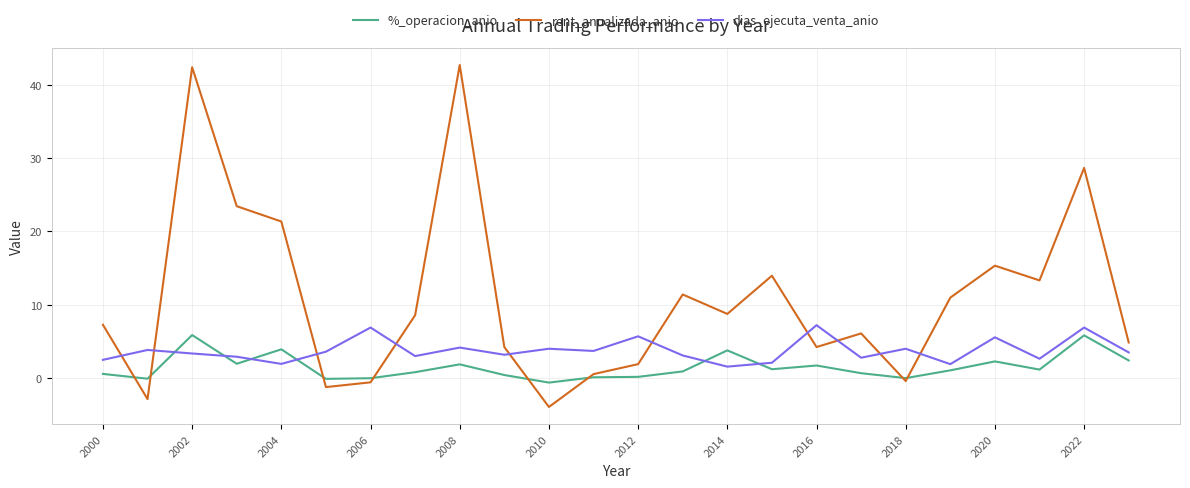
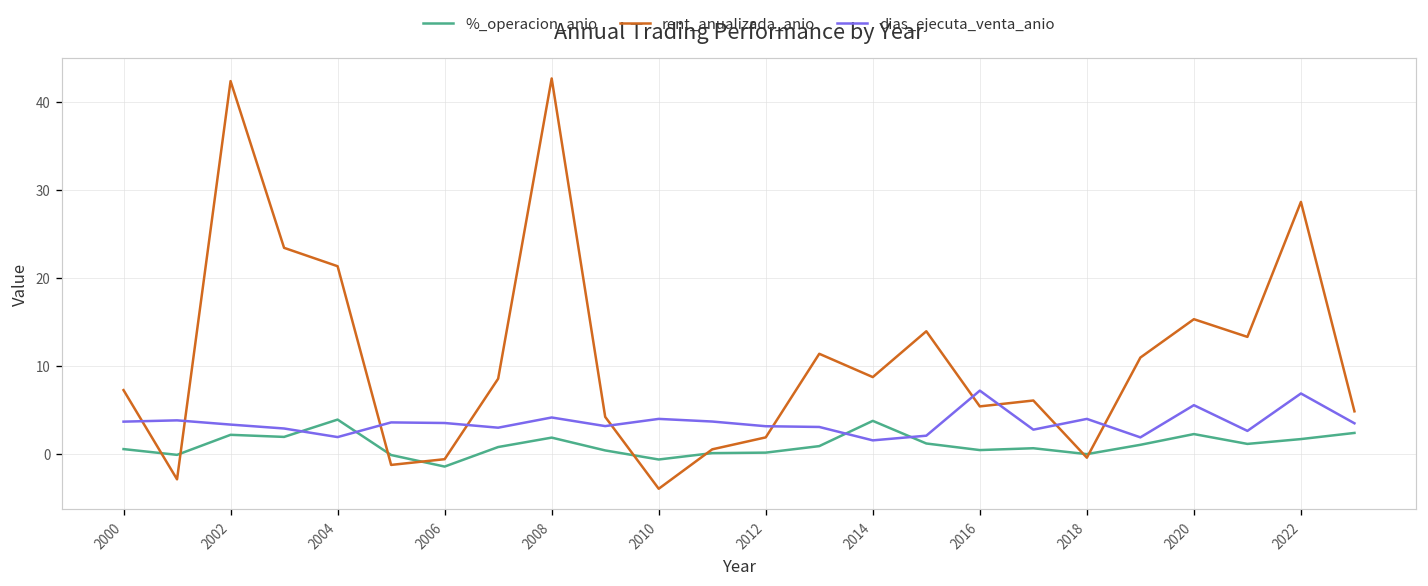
dias_ejecuta_venta_anio, 2000: 2 -> 4
%_operacion_anio, 2002: 6 -> 2
%_operacion_anio, 2006: 0 -> -1
dias_ejecuta_venta_anio, 2006: 7 -> 4
dias_ejecuta_venta_anio, 2012: 6 -> 3
%_operacion_anio, 2016: 2 -> 0
rent_anualizada_anio, 2016: 4 -> 5
%_operacion_anio, 2022: 6 -> 2
